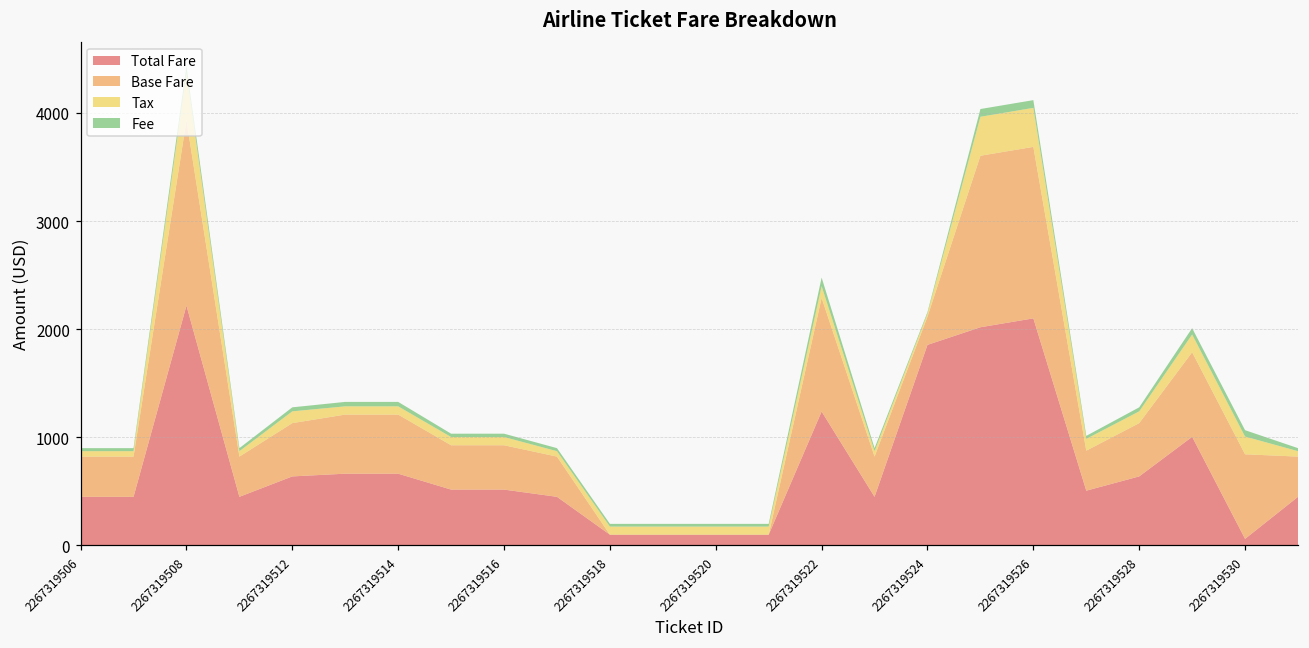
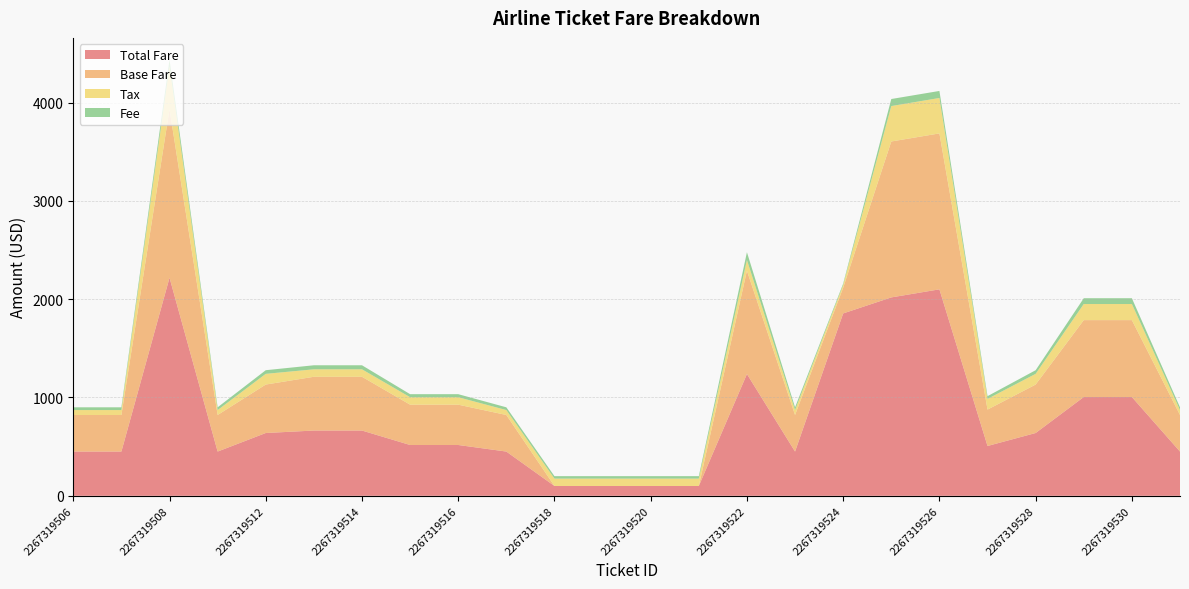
Total Fare, 2267319530: 100 -> 1000
